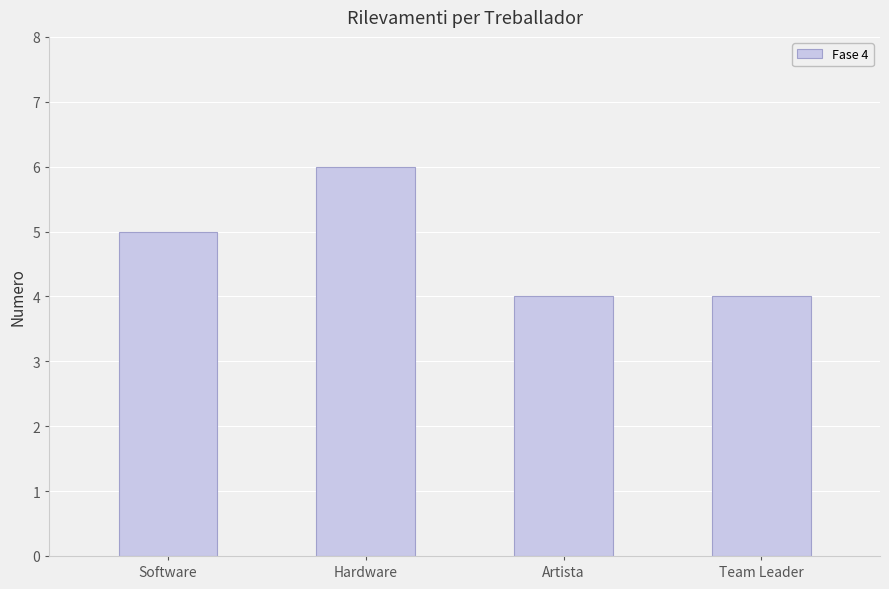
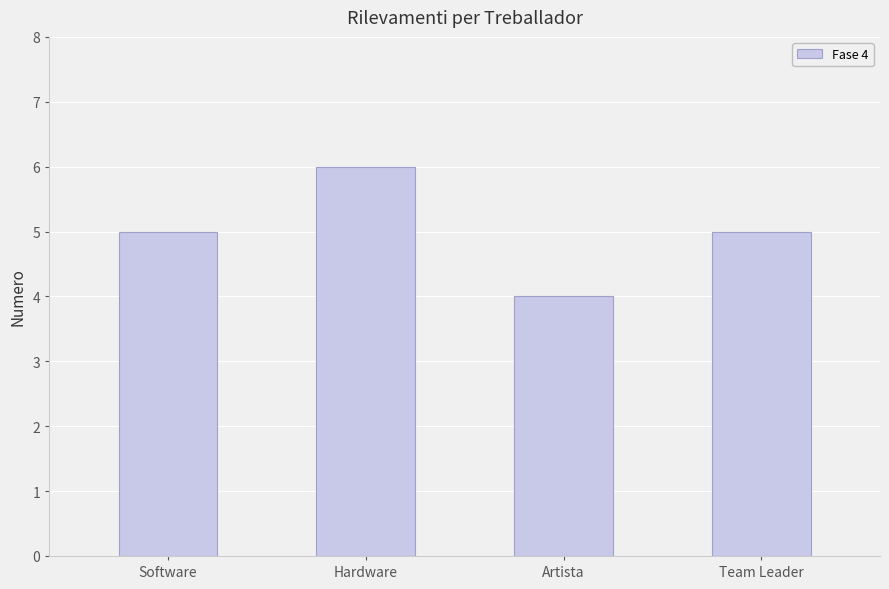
Team Leader: 4 -> 5
